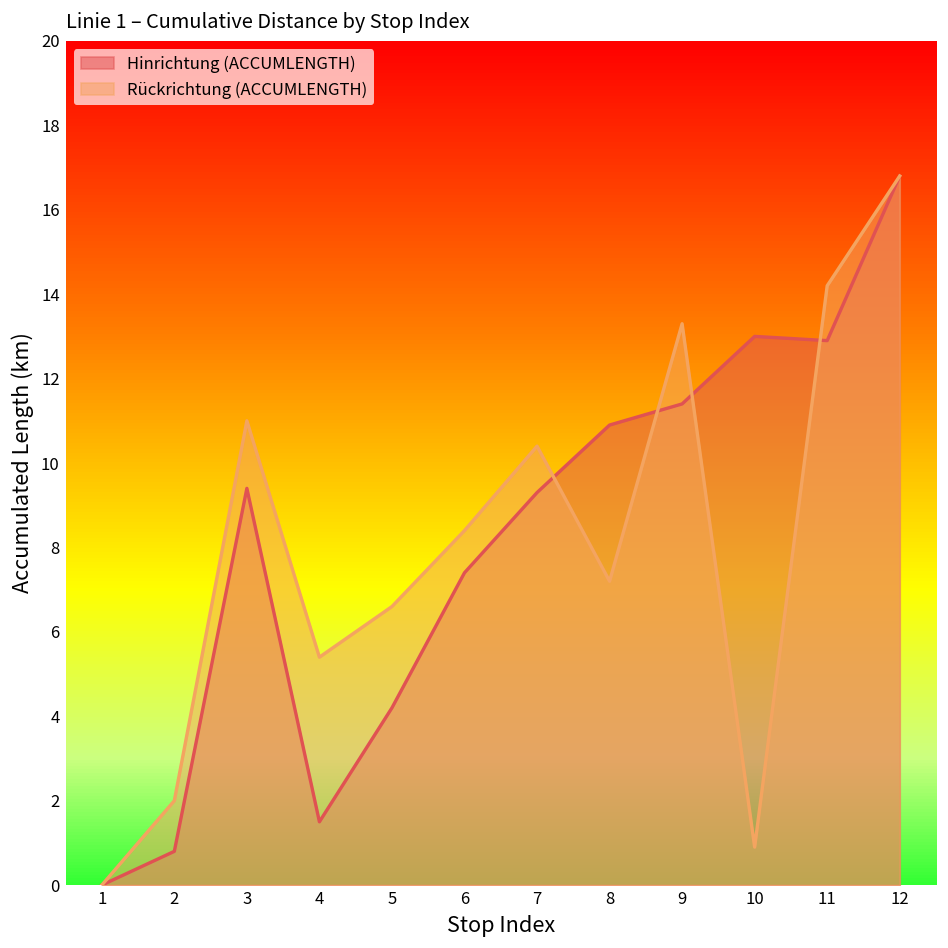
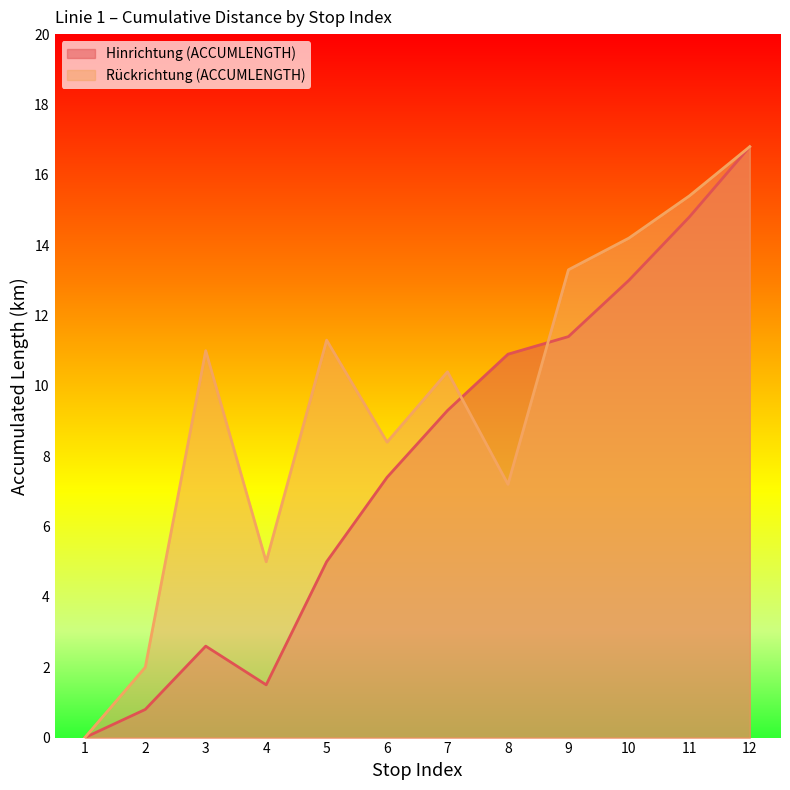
Hinrichtung (ACCUMLENGTH), 3: 9.4 -> 2.6
Rückrichtung (ACCUMLENGTH), 4: 5.4 -> 5.0
Hinrichtung (ACCUMLENGTH), 5: 4.2 -> 5.0
Rückrichtung (ACCUMLENGTH), 5: 6.6 -> 11.3
Rückrichtung (ACCUMLENGTH), 10: 0.9 -> 14.2
Hinrichtung (ACCUMLENGTH), 11: 12.9 -> 14.8
Rückrichtung (ACCUMLENGTH), 11: 14.2 -> 15.4
